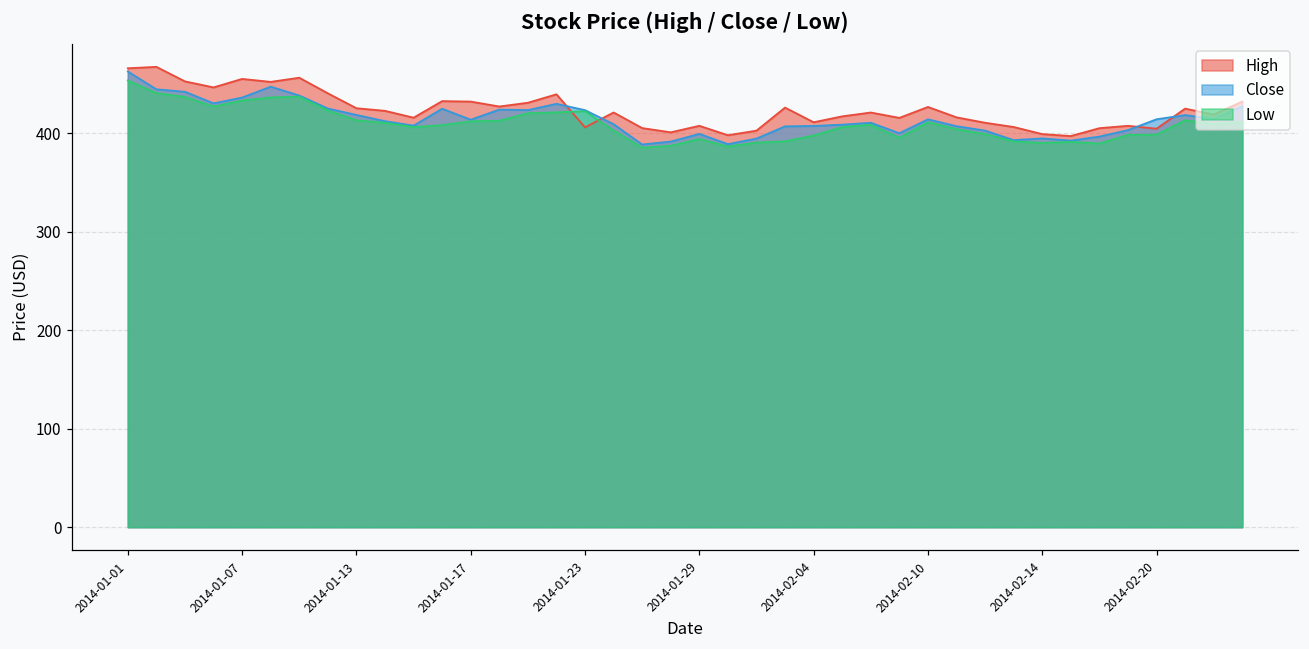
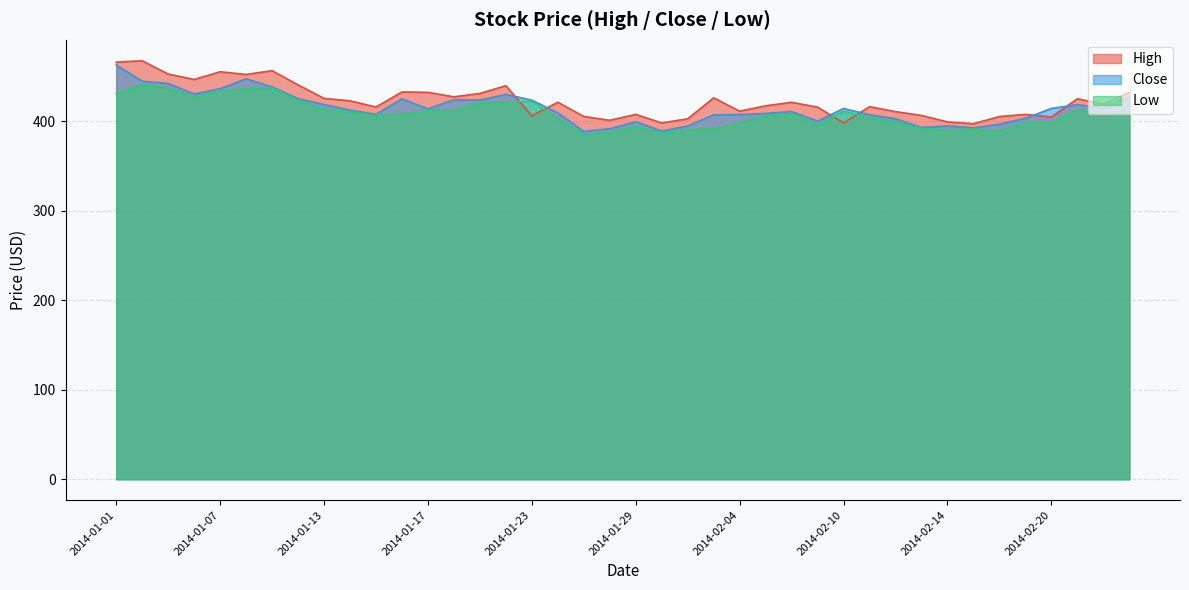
Low, 2014-01-01: 450 -> 430
High, 2014-02-10: 430 -> 400
